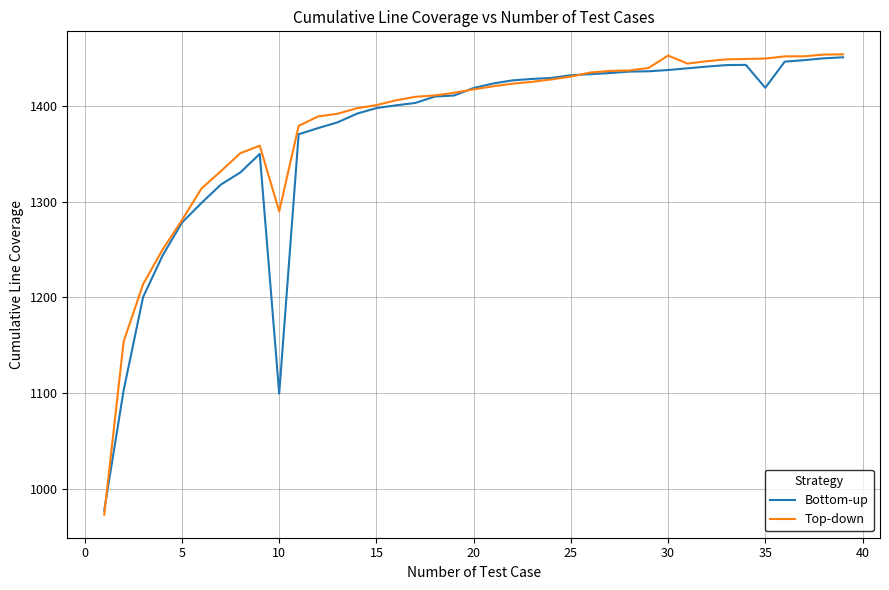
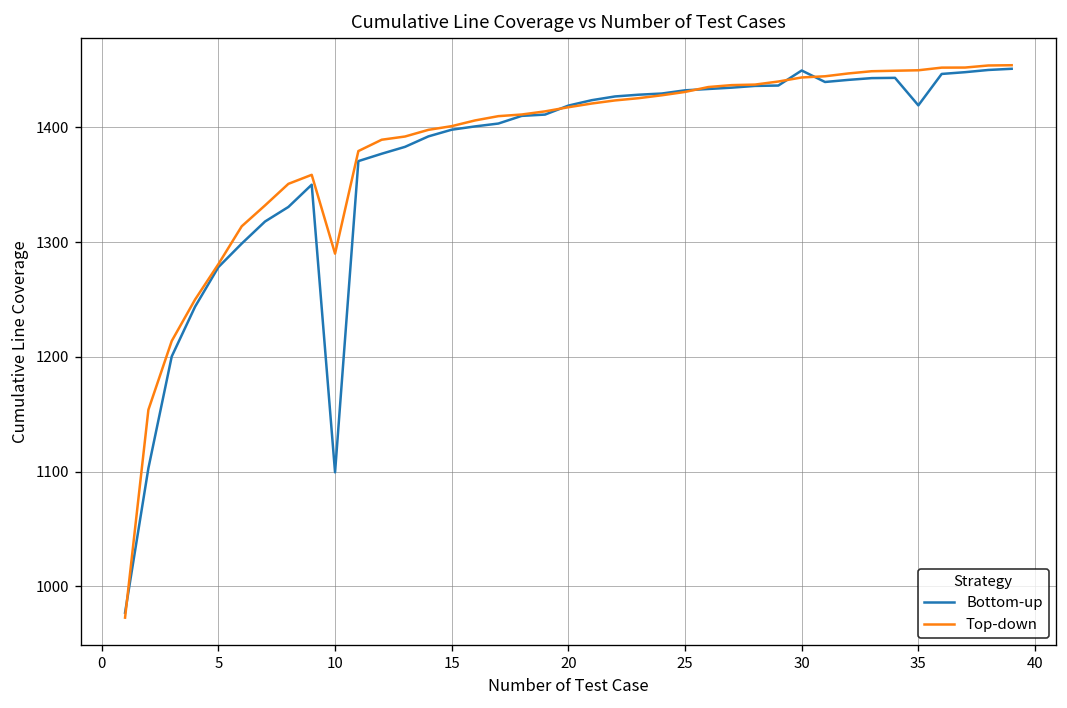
Bottom-up, 30: 1440 -> 1450
Top-down, 30: 1450 -> 1440
